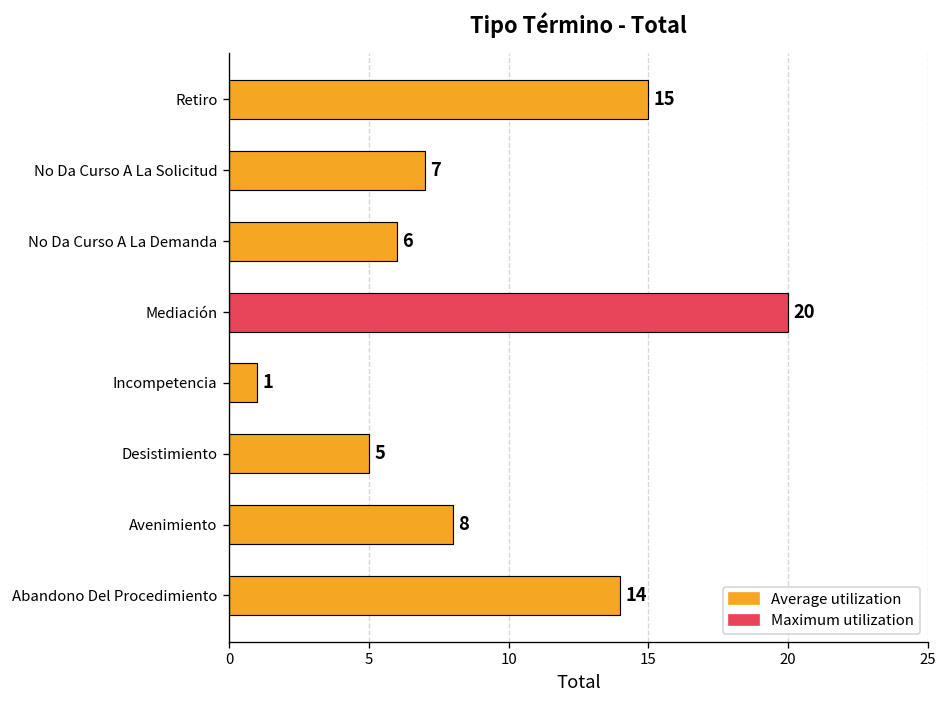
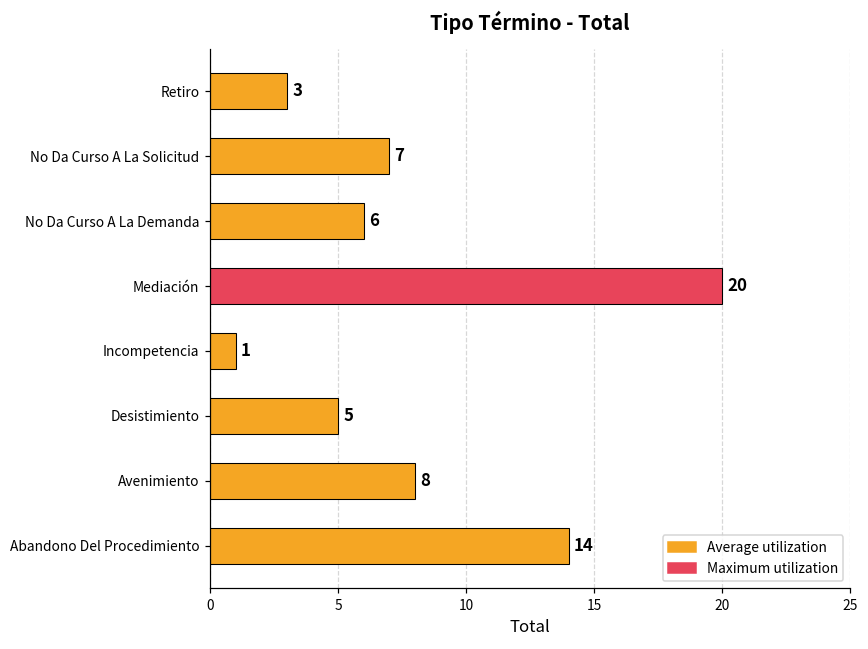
Retiro: 15 -> 3
